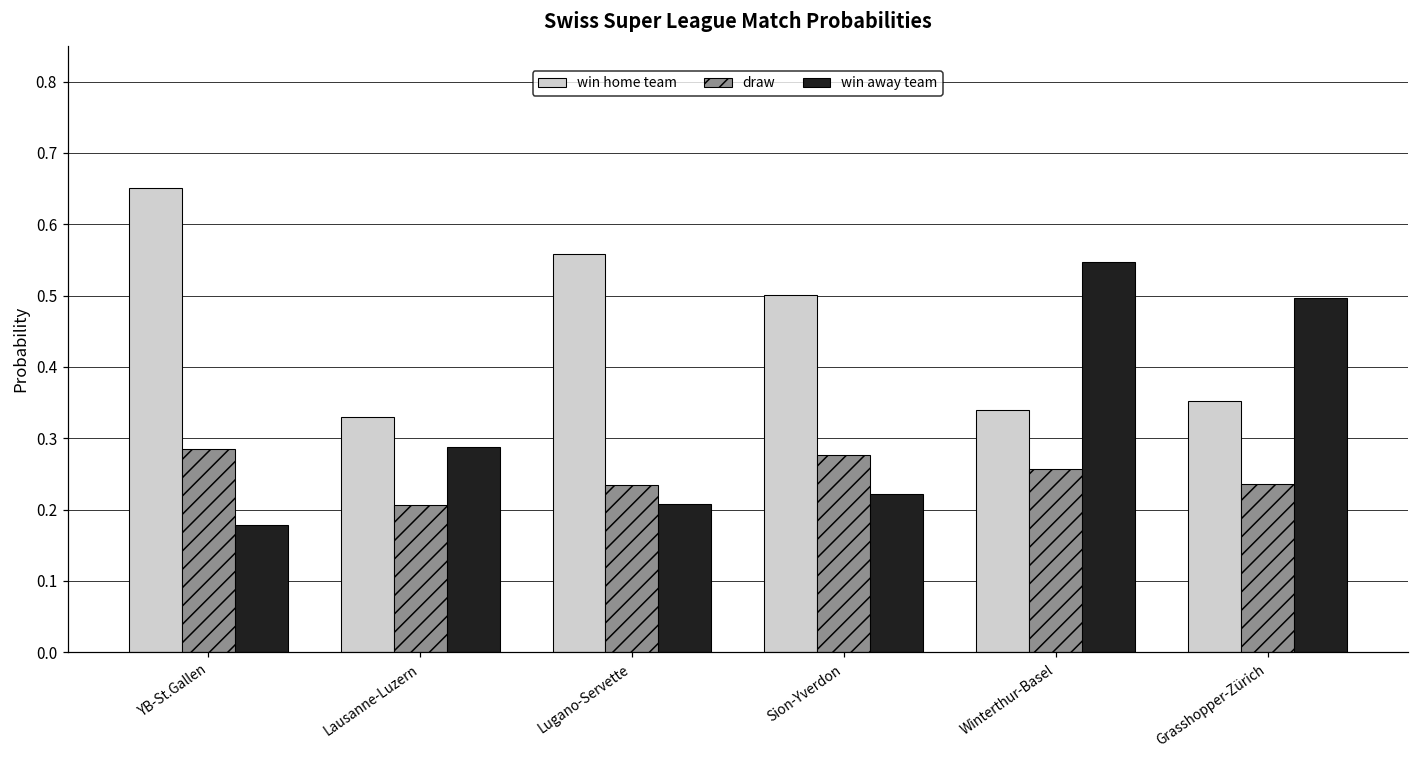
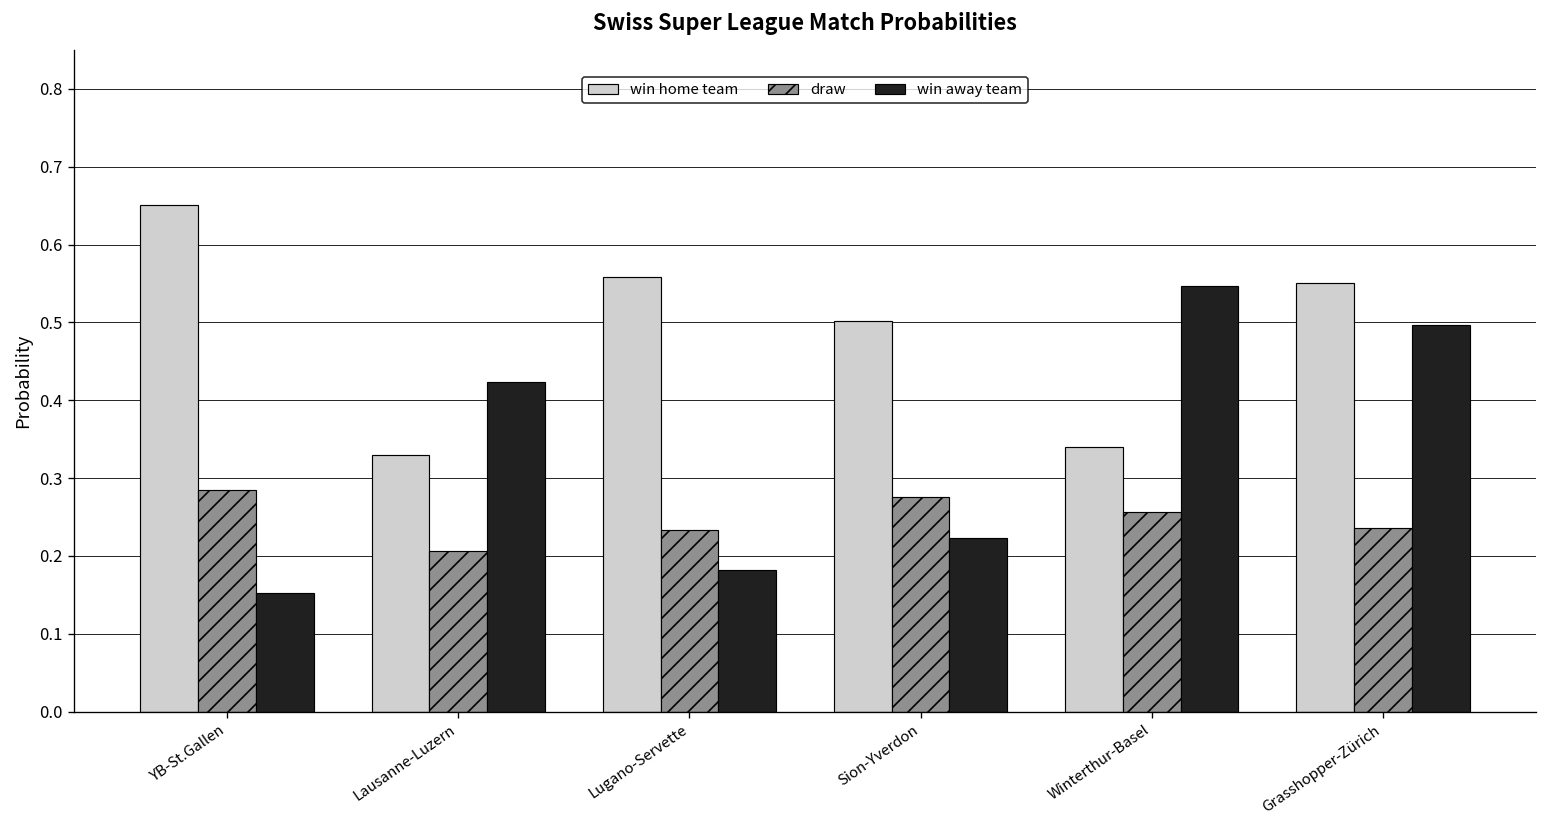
win away team, YB-St.Gallen: 0.18 -> 0.15
win away team, Lausanne-Luzern: 0.29 -> 0.42
win away team, Lugano-Servette: 0.21 -> 0.18
win home team, Grasshopper-Zürich: 0.35 -> 0.55
